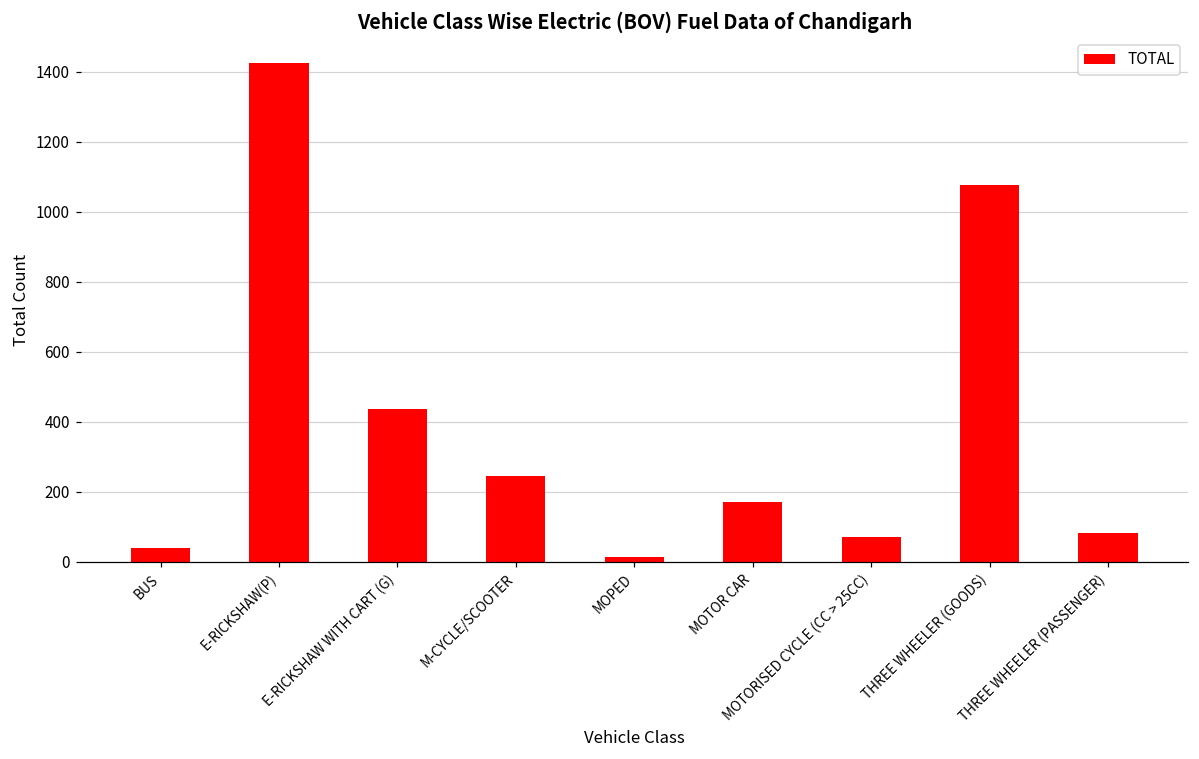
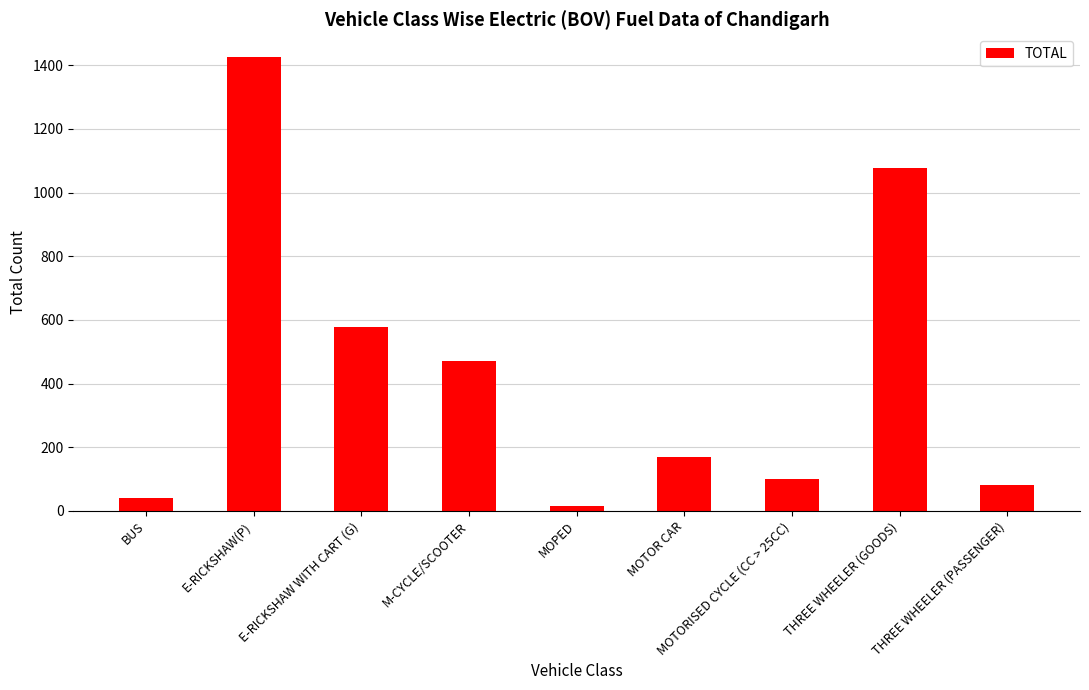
E-RICKSHAW WITH CART (G): 440 -> 580
M-CYCLE/SCOOTER: 240 -> 470
MOTORISED CYCLE (CC > 25CC): 70 -> 100
